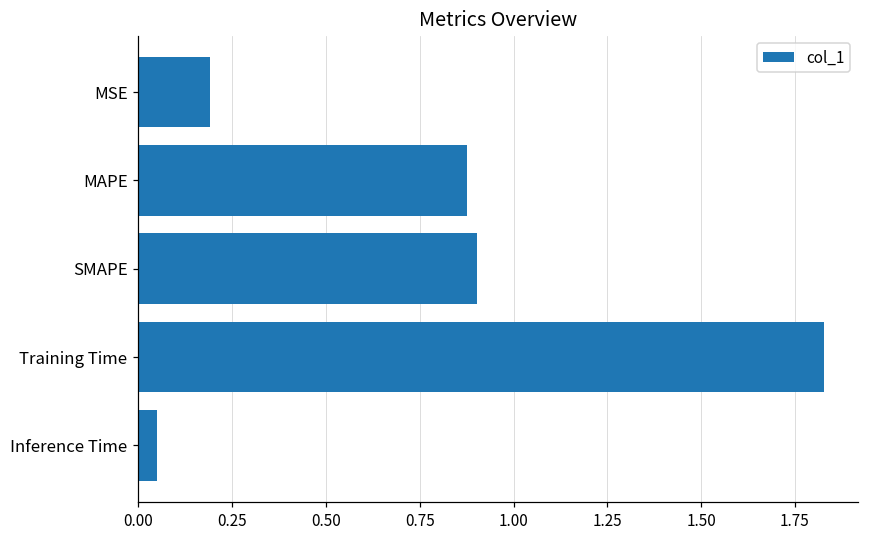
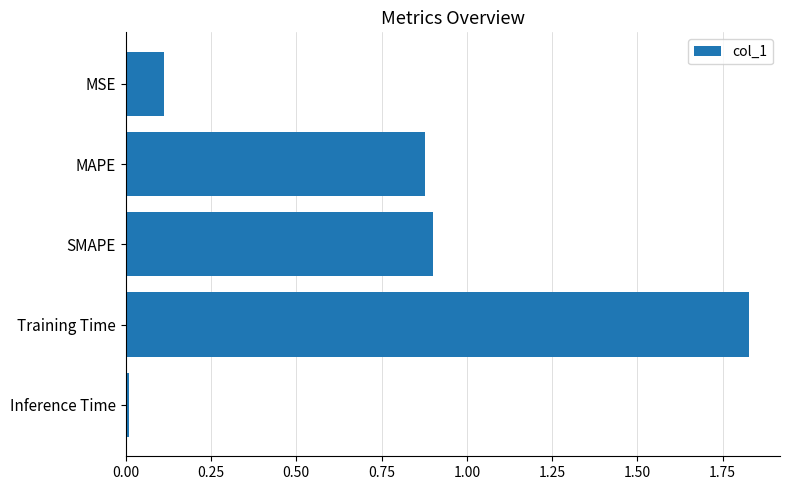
MSE: 0.19 -> 0.11
Inference Time: 0.05 -> 0.01
